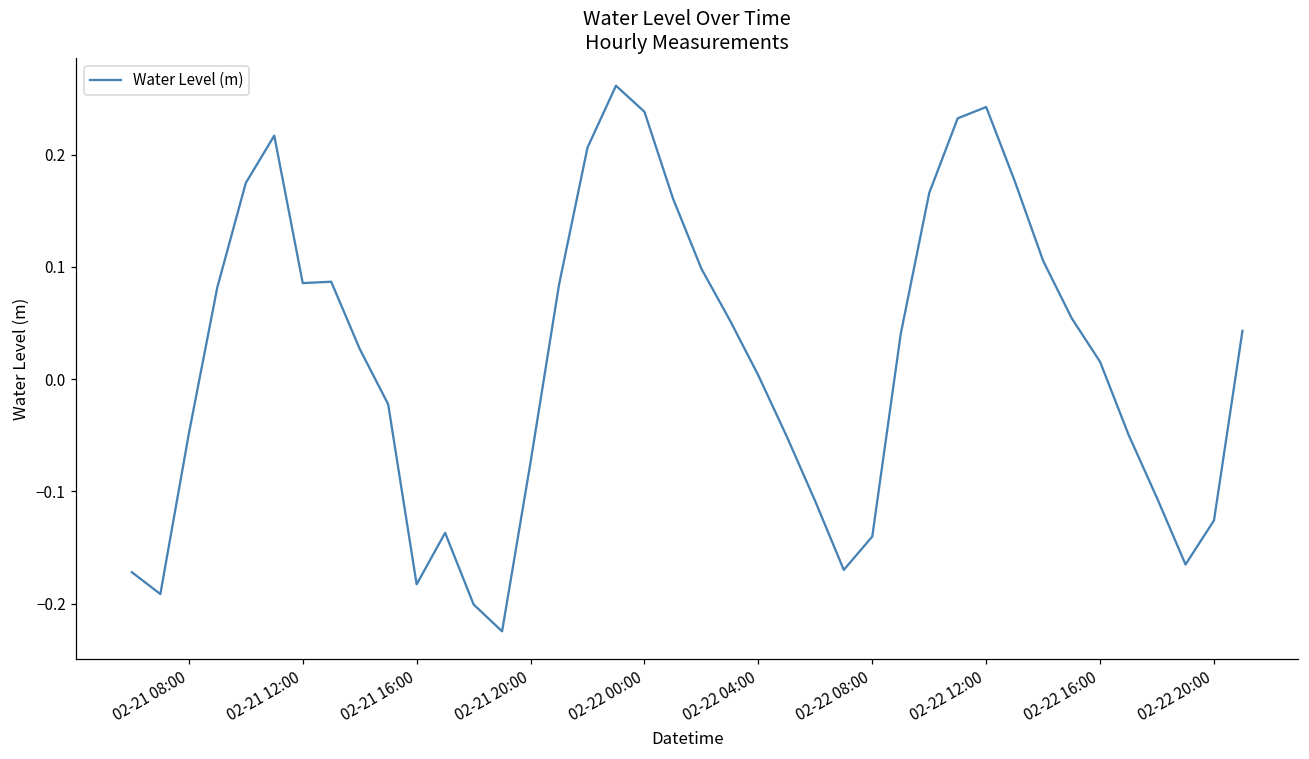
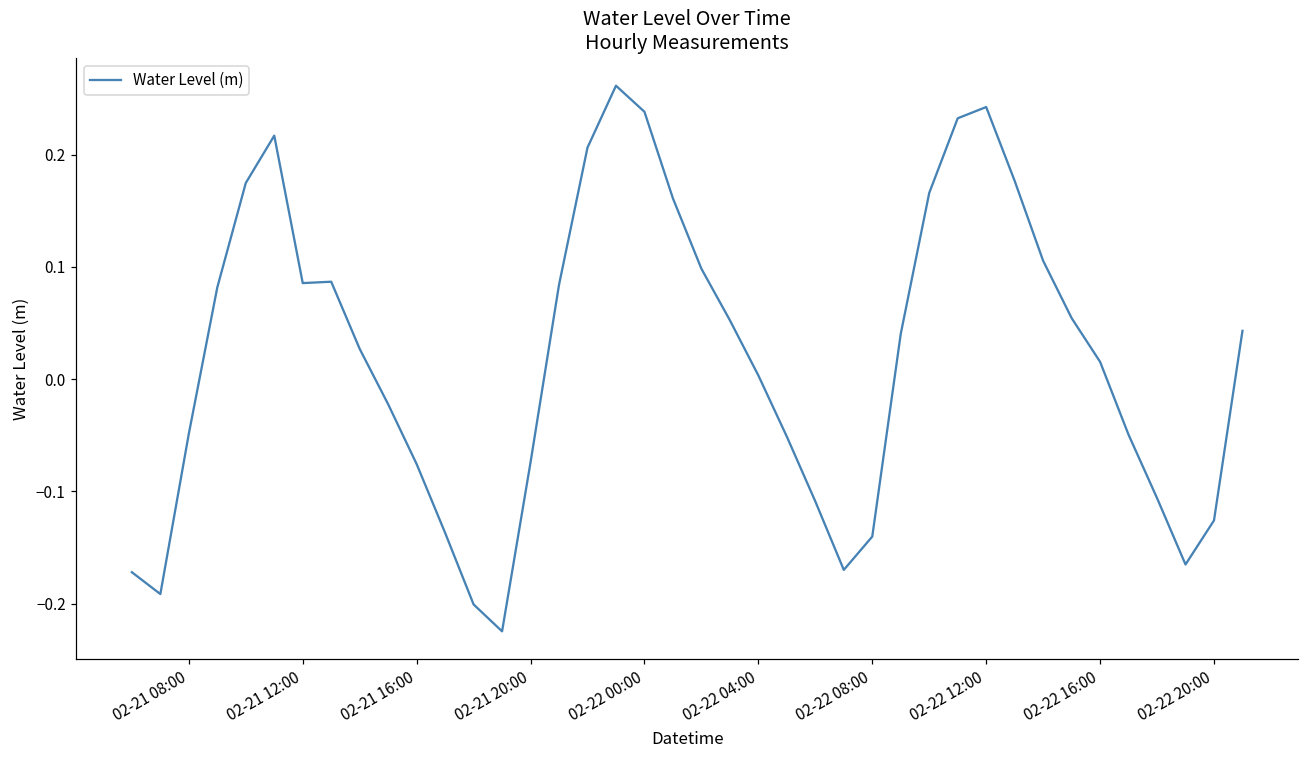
02-21 16:00: -0.183 -> -0.076
